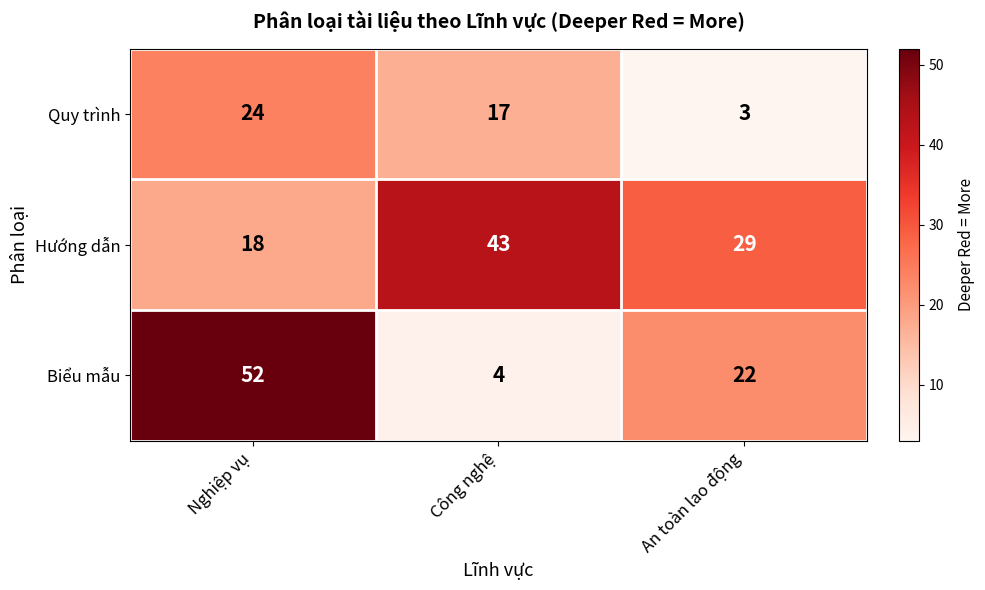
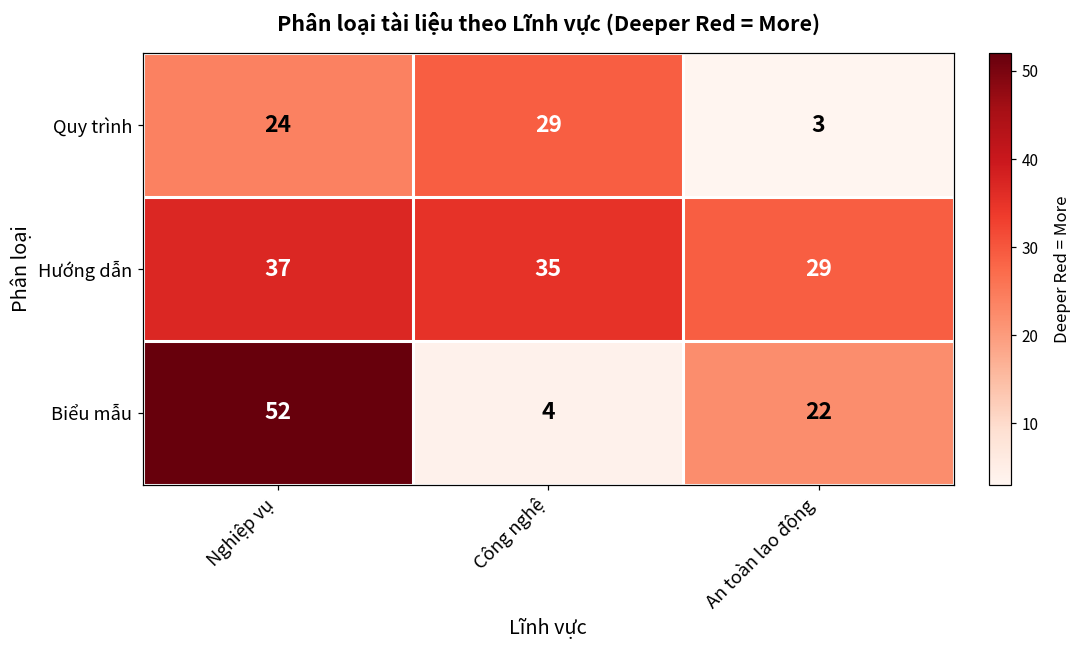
Quy trình, Công nghệ: 17 -> 29
Hướng dẫn, Nghiệp vụ: 18 -> 37
Hướng dẫn, Công nghệ: 43 -> 35
